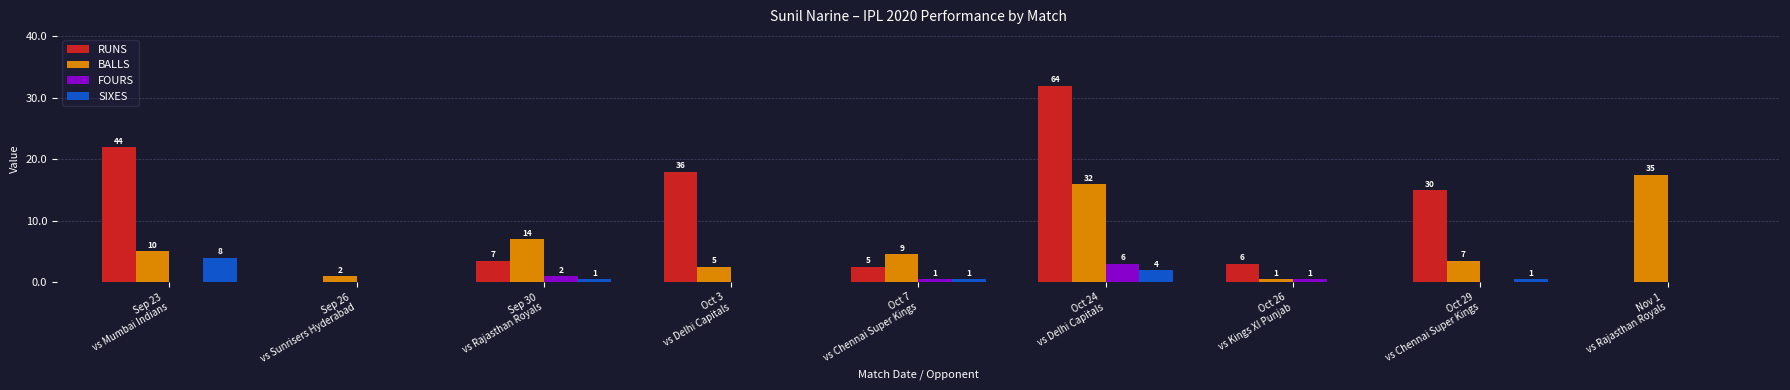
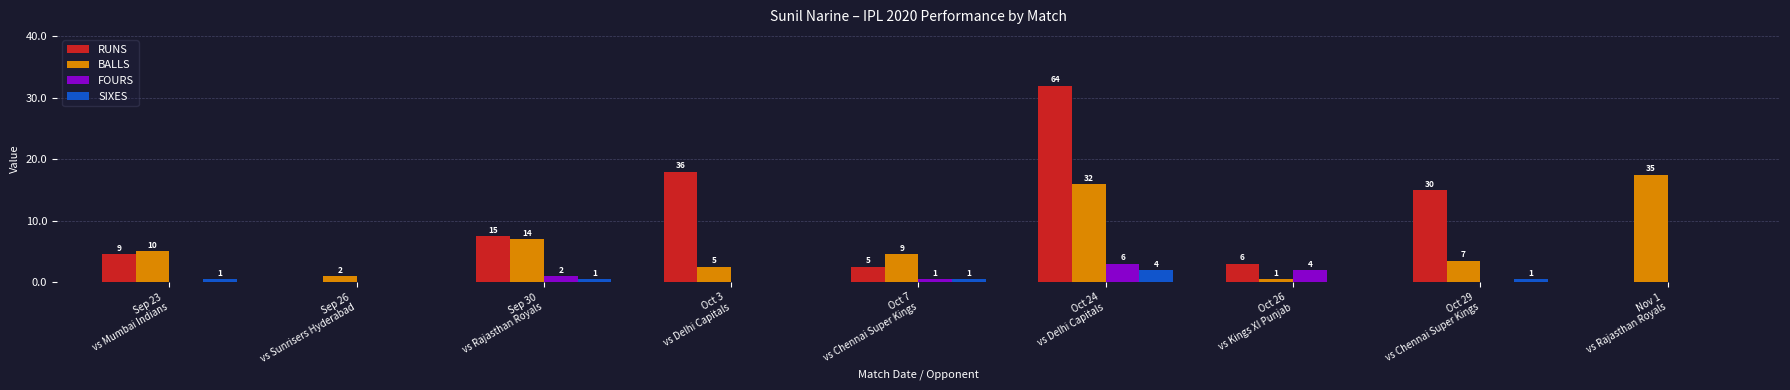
RUNS, Sep 23 vs Mumbai Indians: 44 -> 9
SIXES, Sep 23 vs Mumbai Indians: 8 -> 1
RUNS, Sep 30 vs Rajasthan Royals: 7 -> 15
FOURS, Oct 26 vs Kings XI Punjab: 1 -> 4
